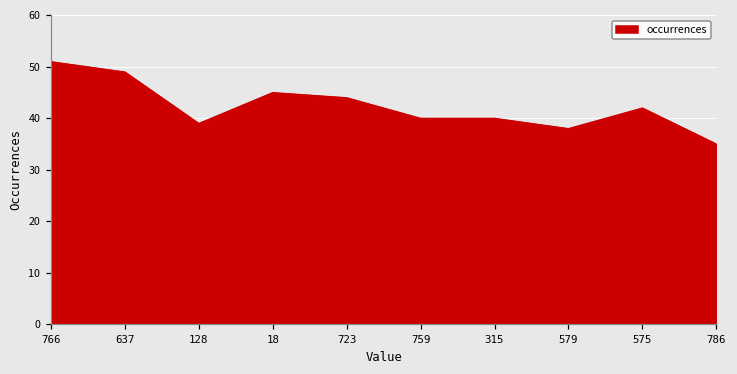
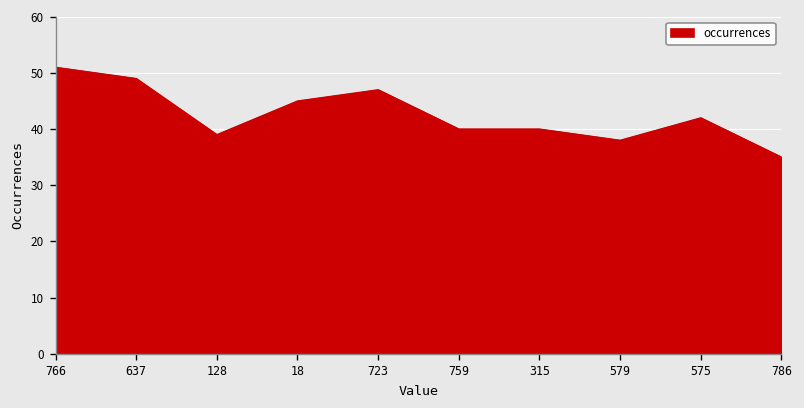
723: 44 -> 47
